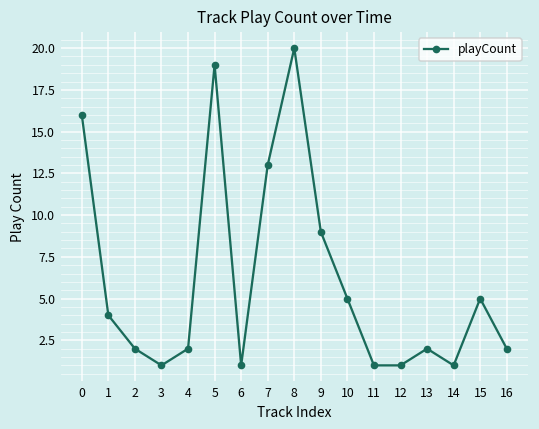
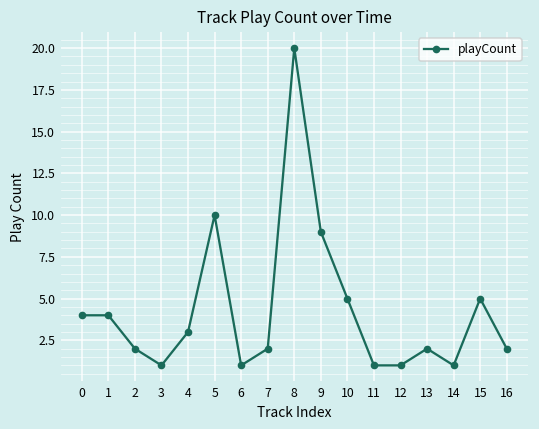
0: 16 -> 4
4: 2 -> 3
5: 19 -> 10
7: 13 -> 2
